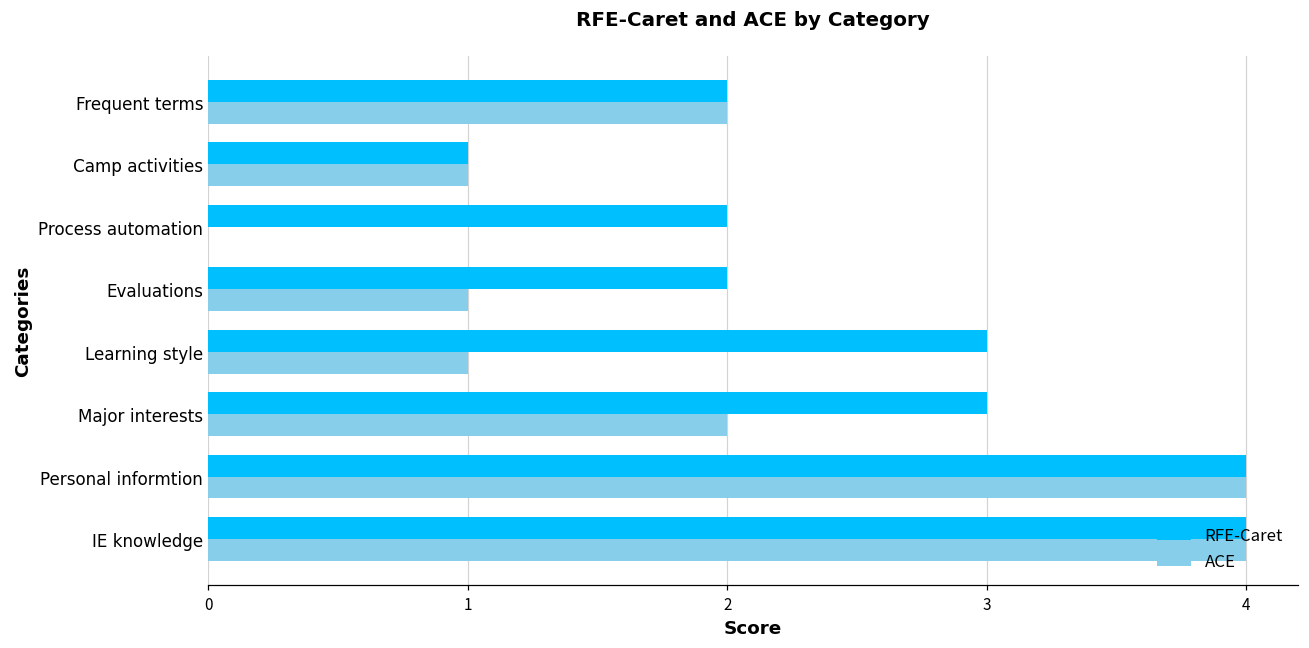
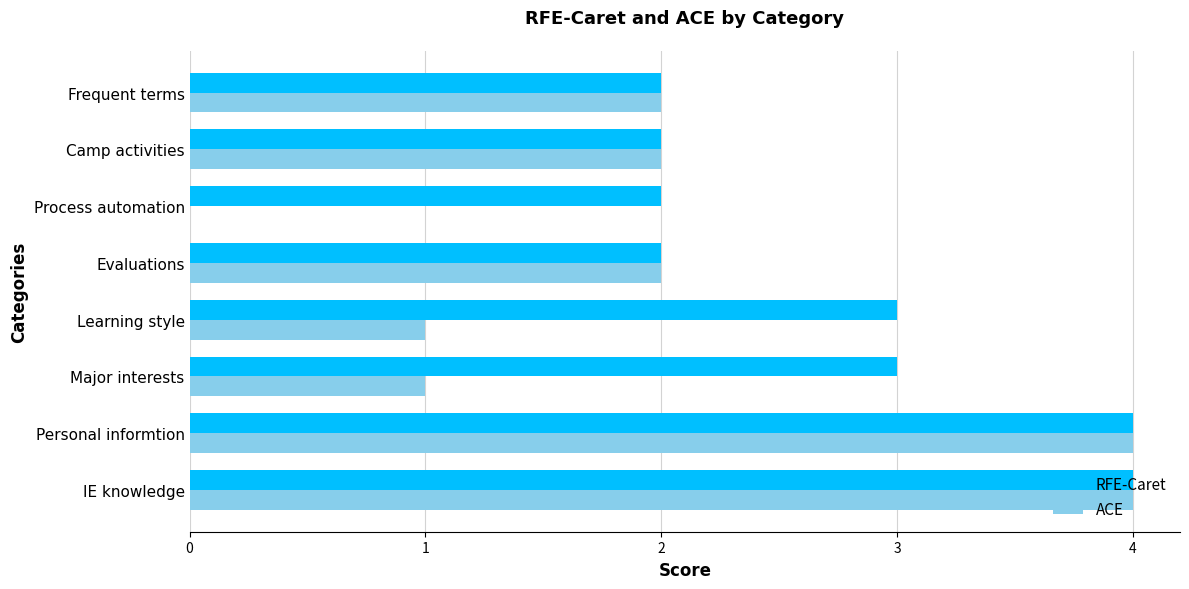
RFE-Caret, Camp activities: 1 -> 2
ACE, Camp activities: 1 -> 2
ACE, Evaluations: 1 -> 2
ACE, Major interests: 2 -> 1
